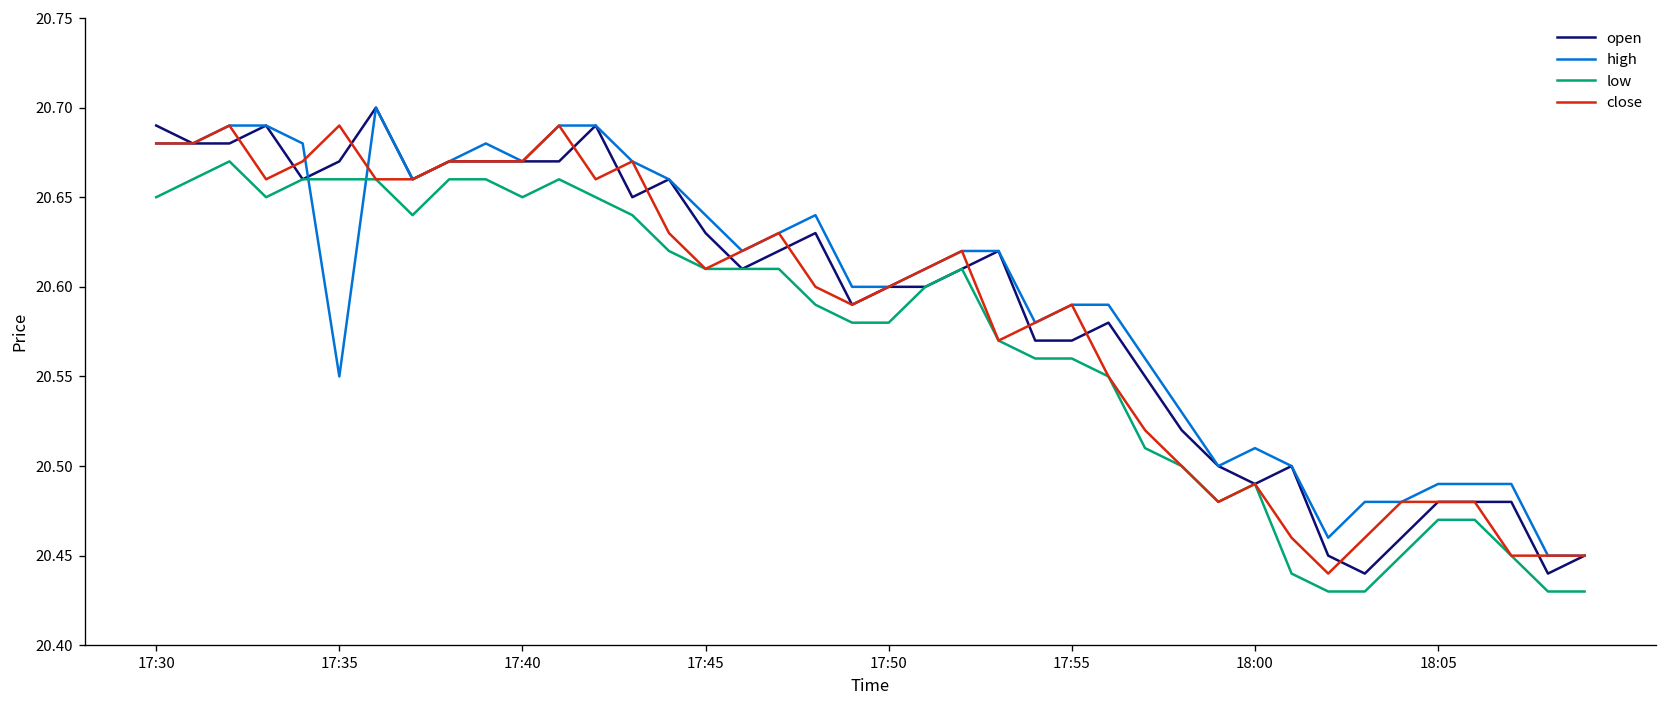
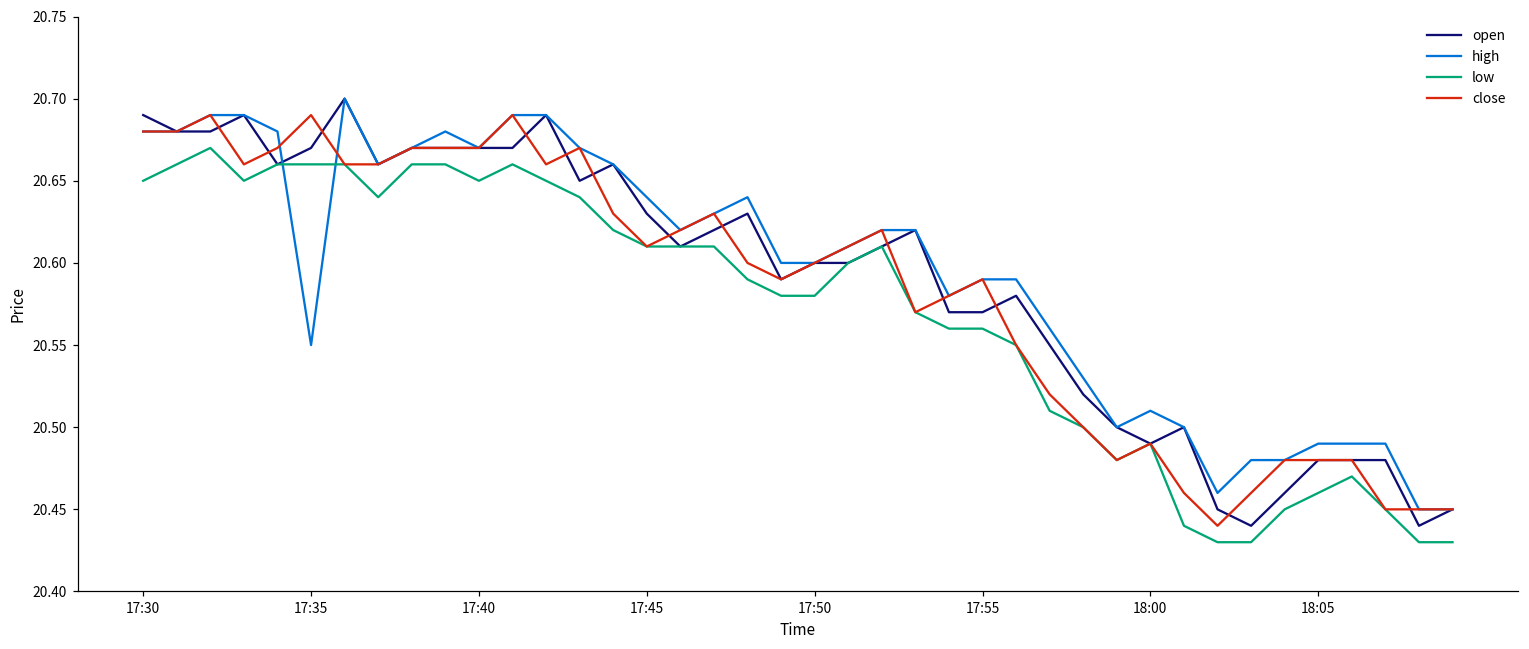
low, 18:05: 20.47 -> 20.46
